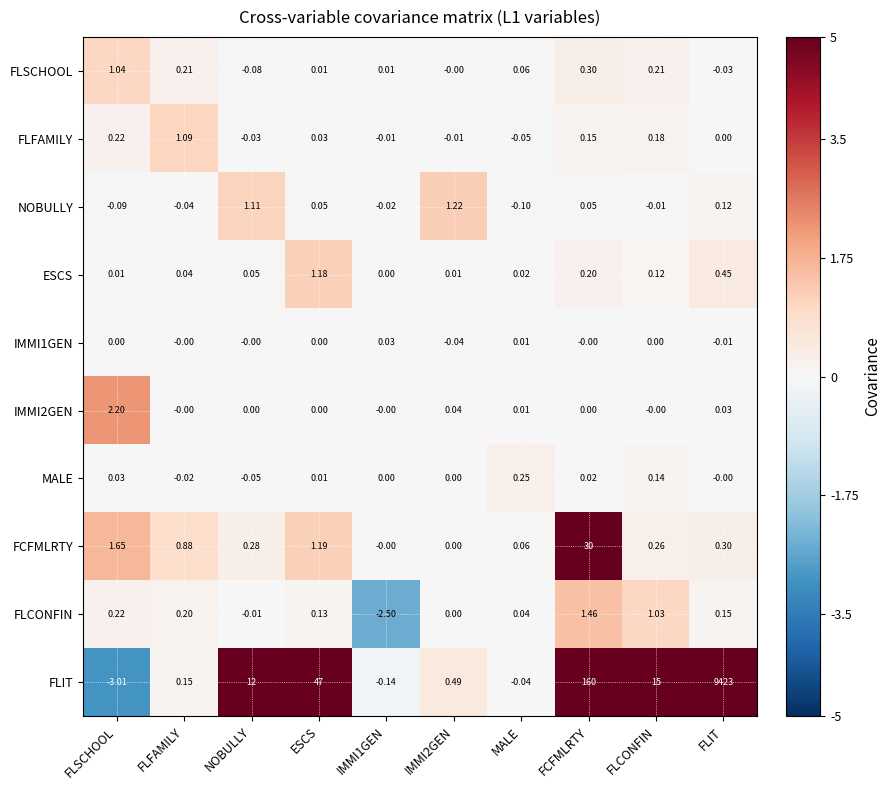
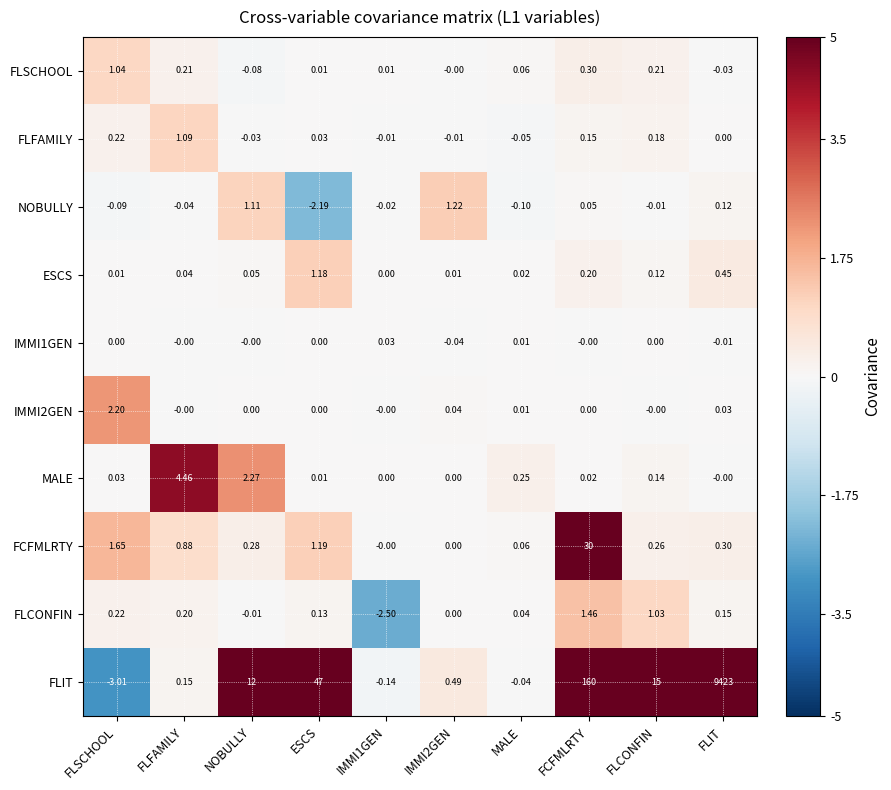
NOBULLY, ESCS: 0.05 -> -2.19
MALE, FLFAMILY: -0.02 -> 4.46
MALE, NOBULLY: -0.05 -> 2.27
